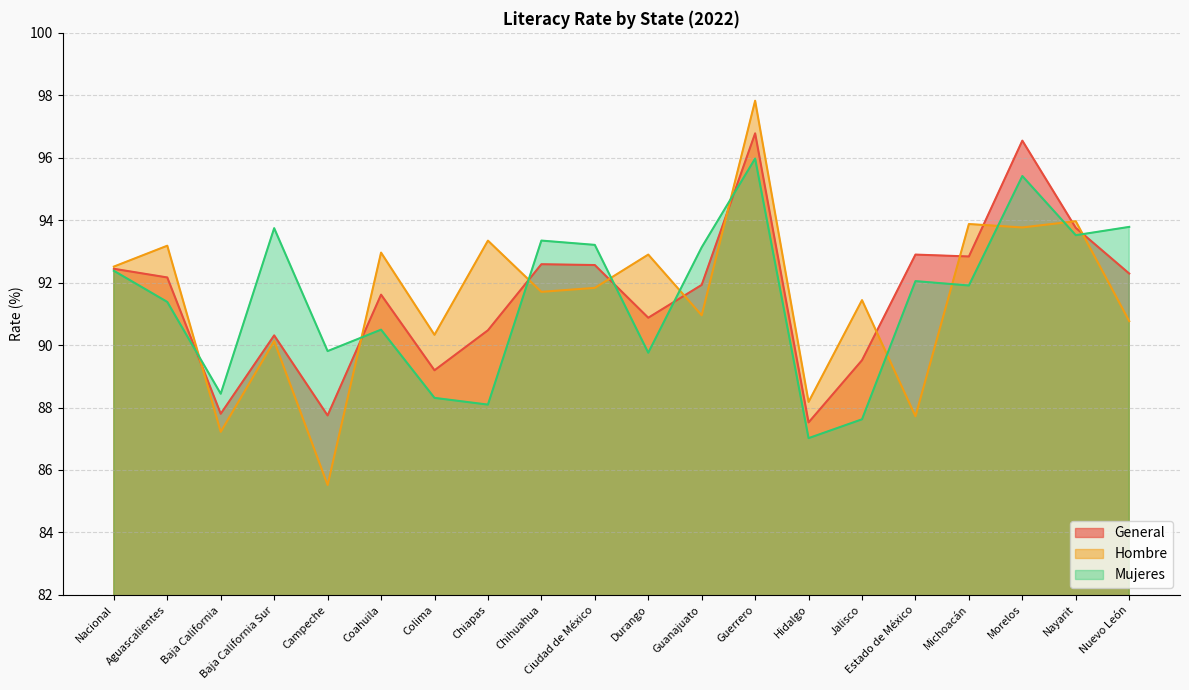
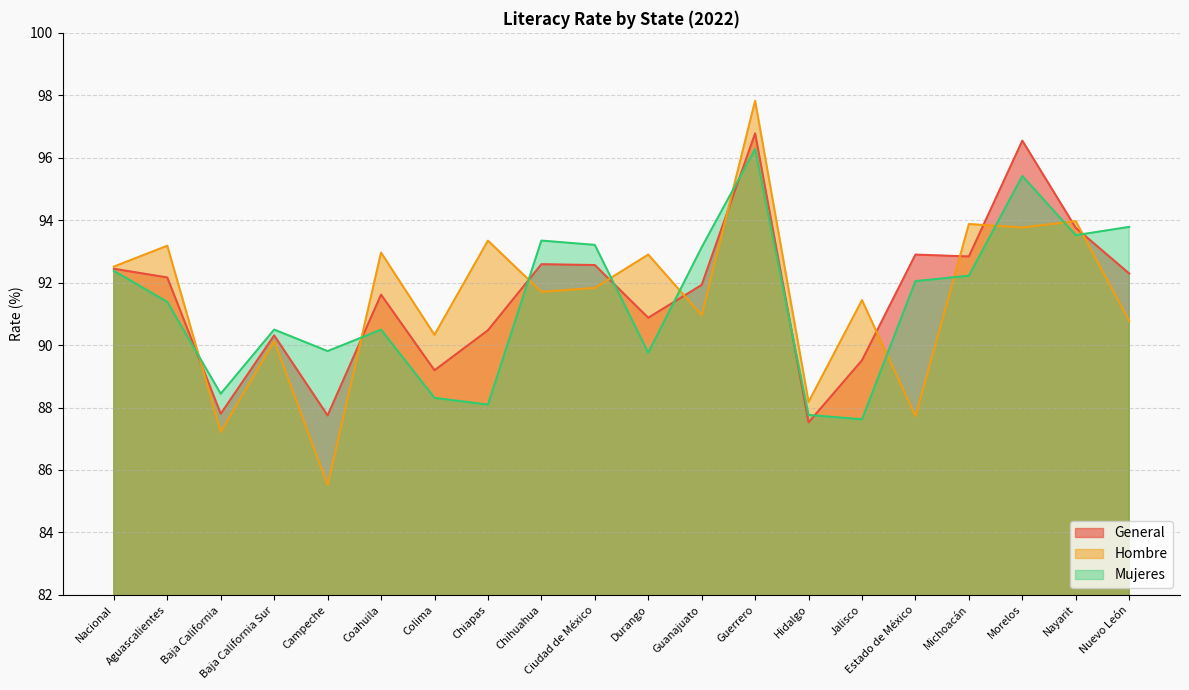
Mujeres, Baja California Sur: 93.7 -> 90.5
Mujeres, Guerrero: 96.0 -> 96.3
Mujeres, Hidalgo: 87.0 -> 87.8
Mujeres, Michoacán: 91.9 -> 92.2
